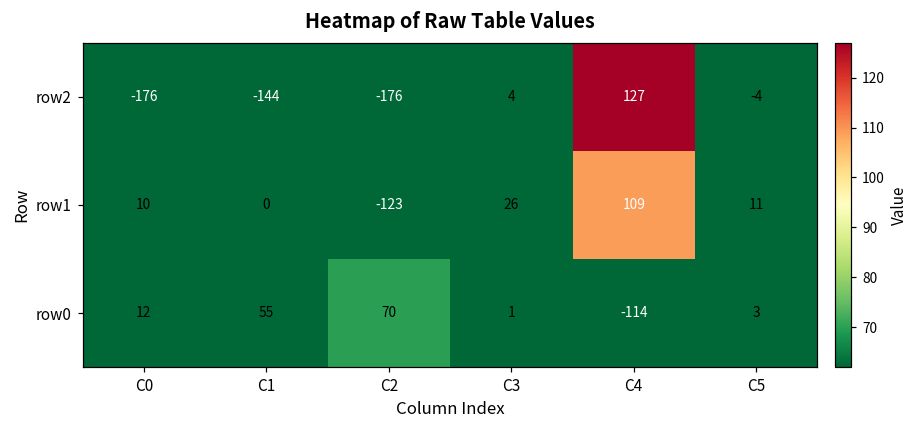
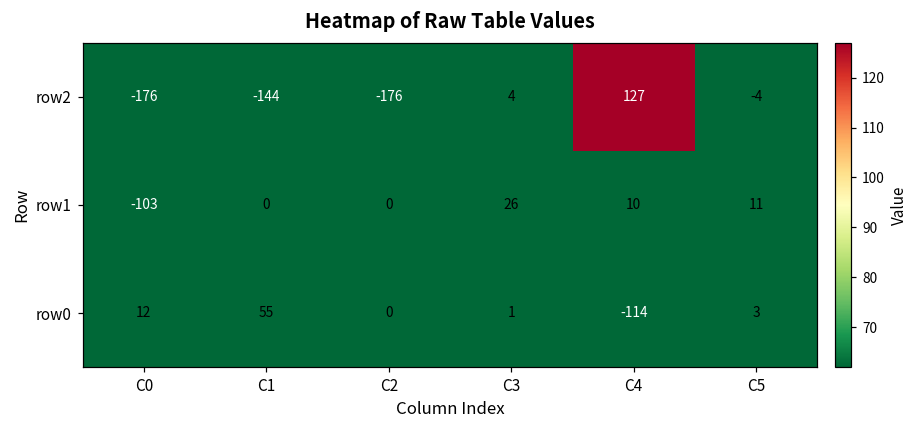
row1, C0: 10 -> -103
row1, C2: -123 -> 0
row1, C4: 109 -> 10
row0, C2: 70 -> 0
